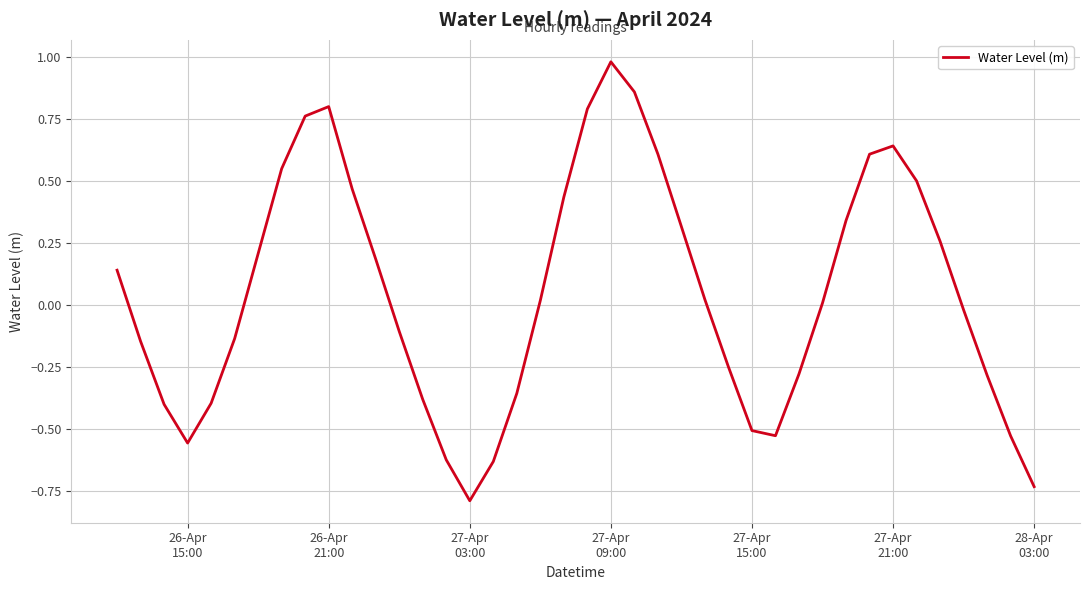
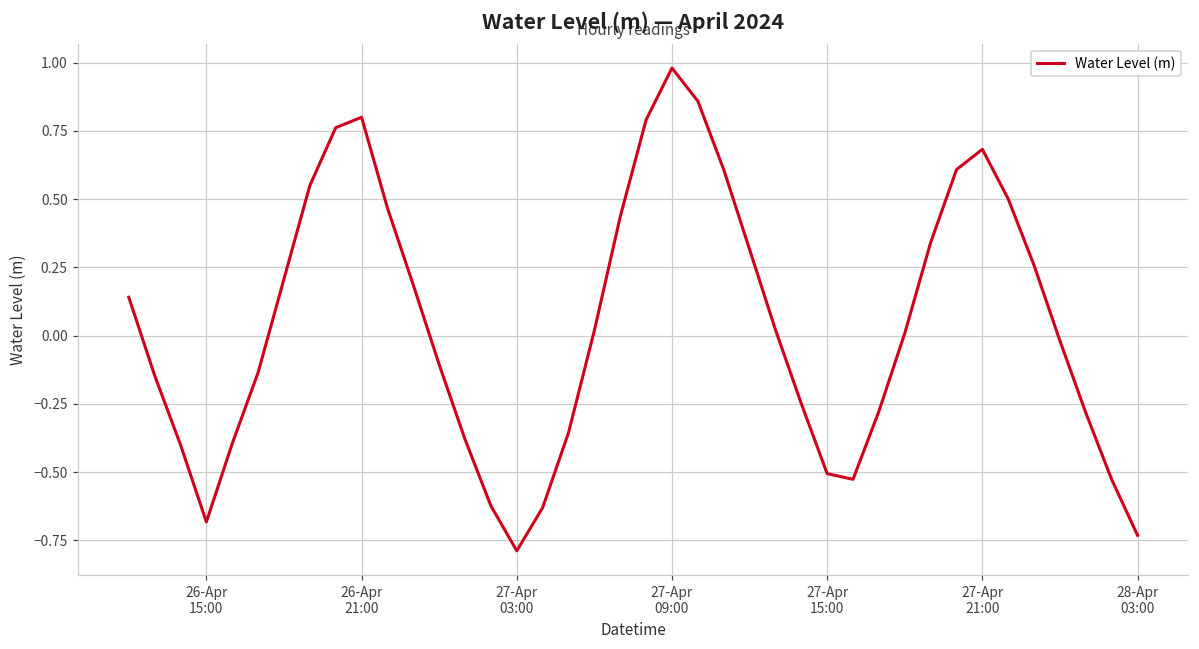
26-Apr 15:00: -0.56 -> -0.68
27-Apr 21:00: 0.64 -> 0.68
